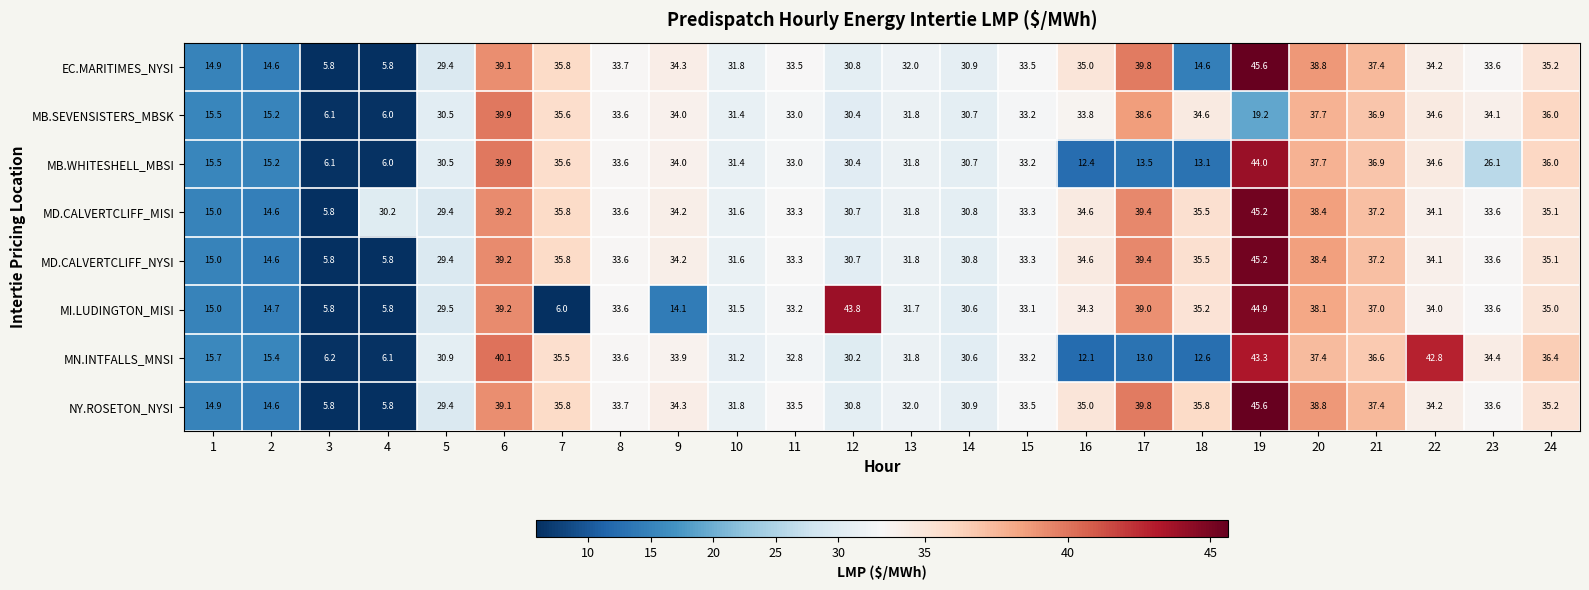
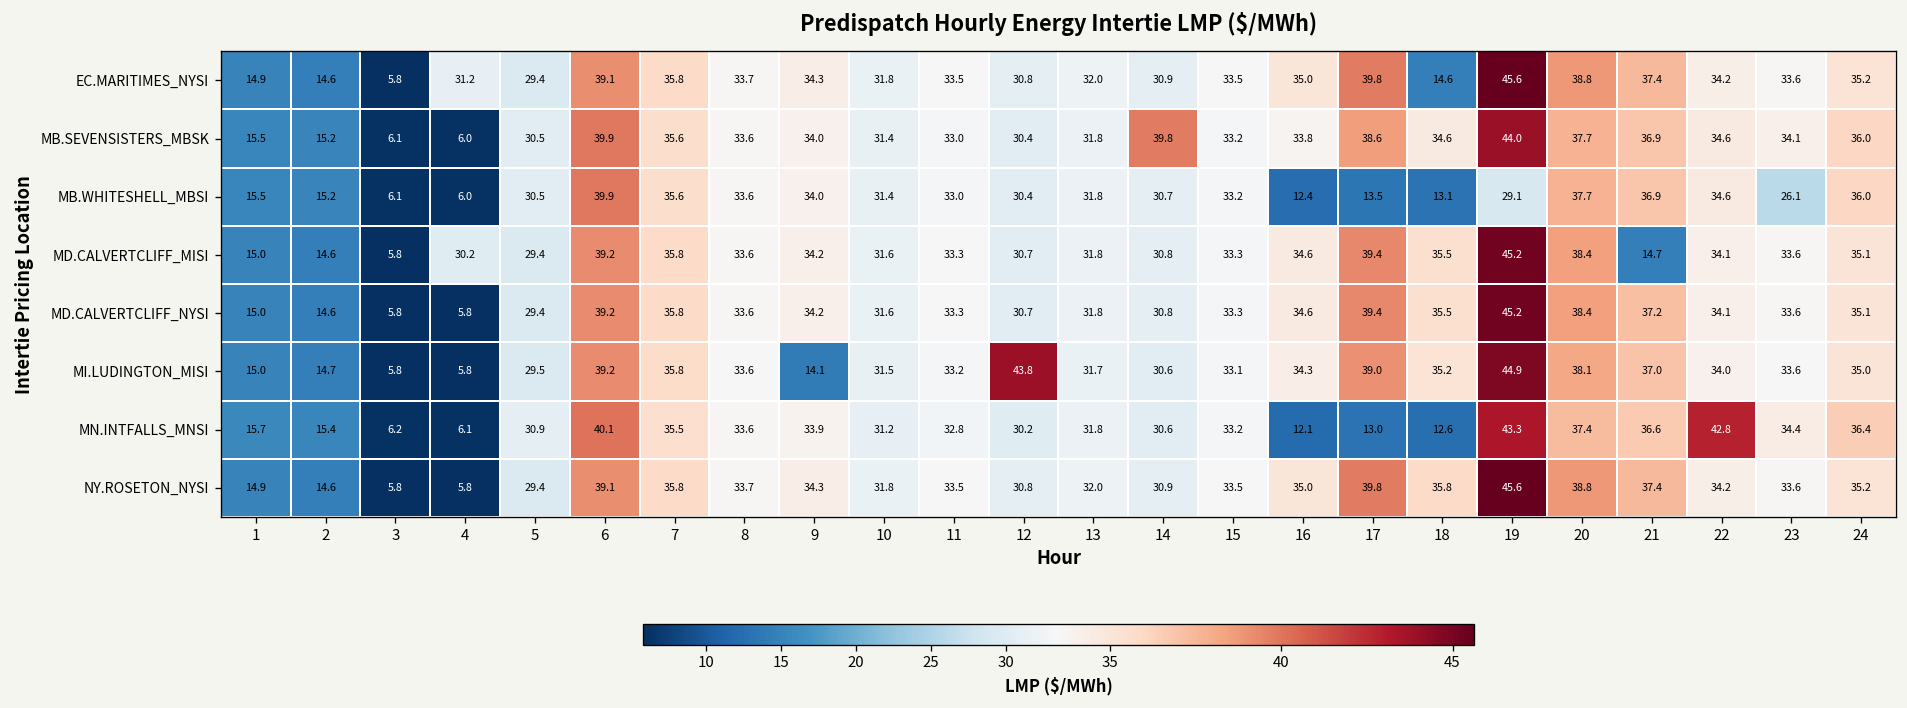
EC.MARITIMES_NYSI, 4: 5.8 -> 31.2
MB.SEVENSISTERS_MBSK, 14: 30.7 -> 39.8
MB.SEVENSISTERS_MBSK, 19: 19.2 -> 44.0
MB.WHITESHELL_MBSI, 19: 44.0 -> 29.1
MD.CALVERTCLIFF_MISI, 21: 37.2 -> 14.7
MI.LUDINGTON_MISI, 7: 6.0 -> 35.8
